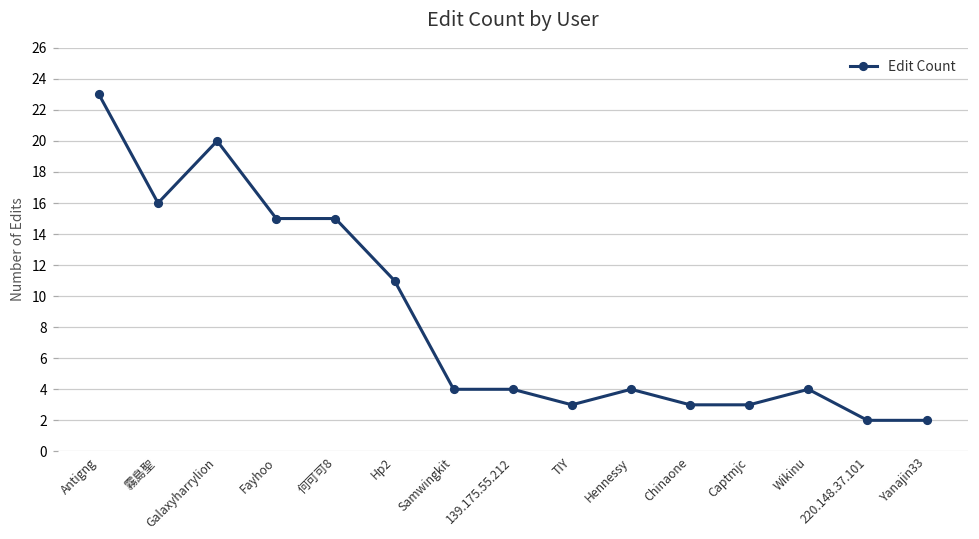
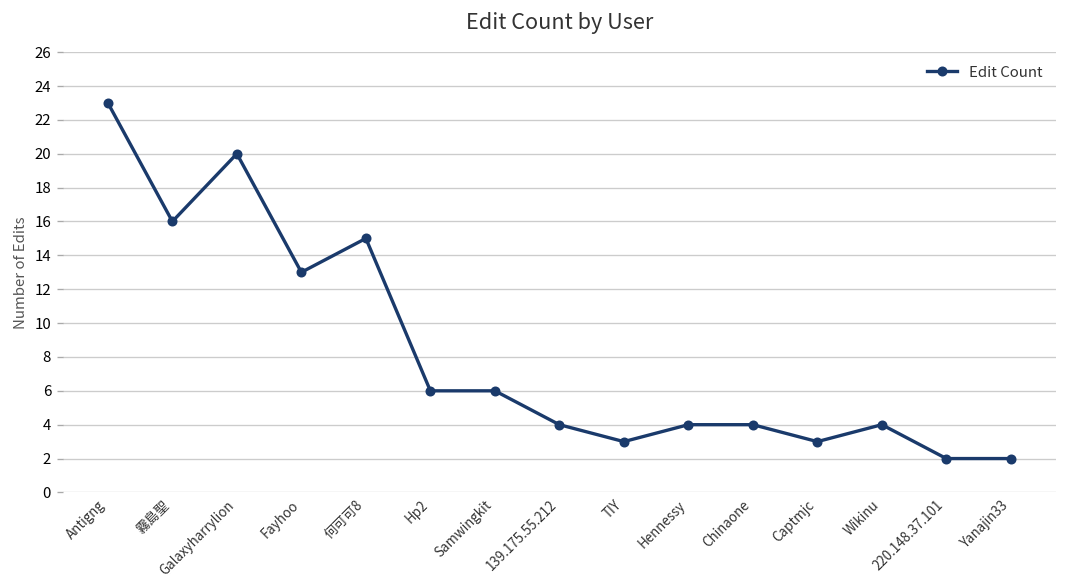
Fayhoo: 15 -> 13
Hp2: 11 -> 6
Samwingkit: 4 -> 6
Chinaone: 3 -> 4
